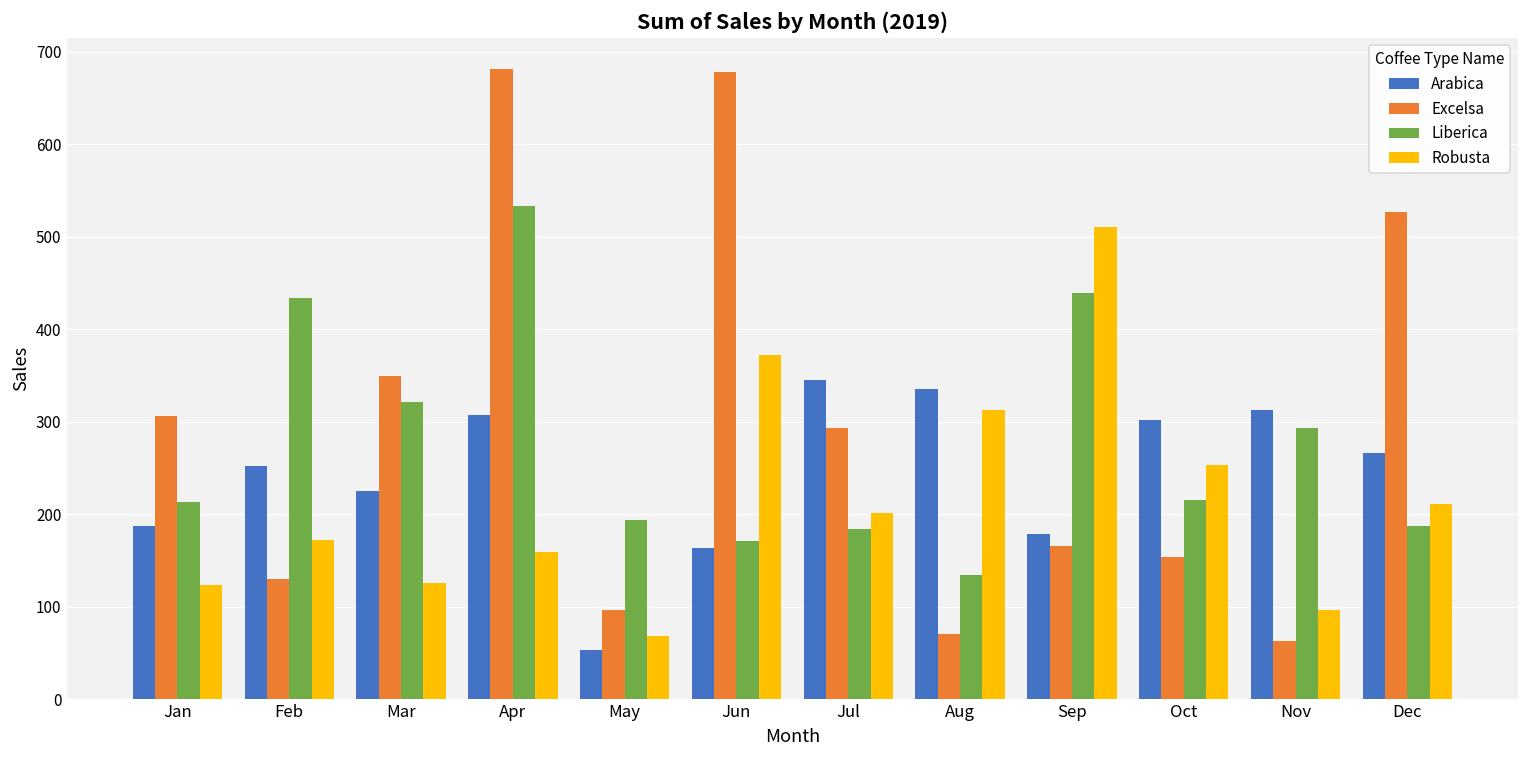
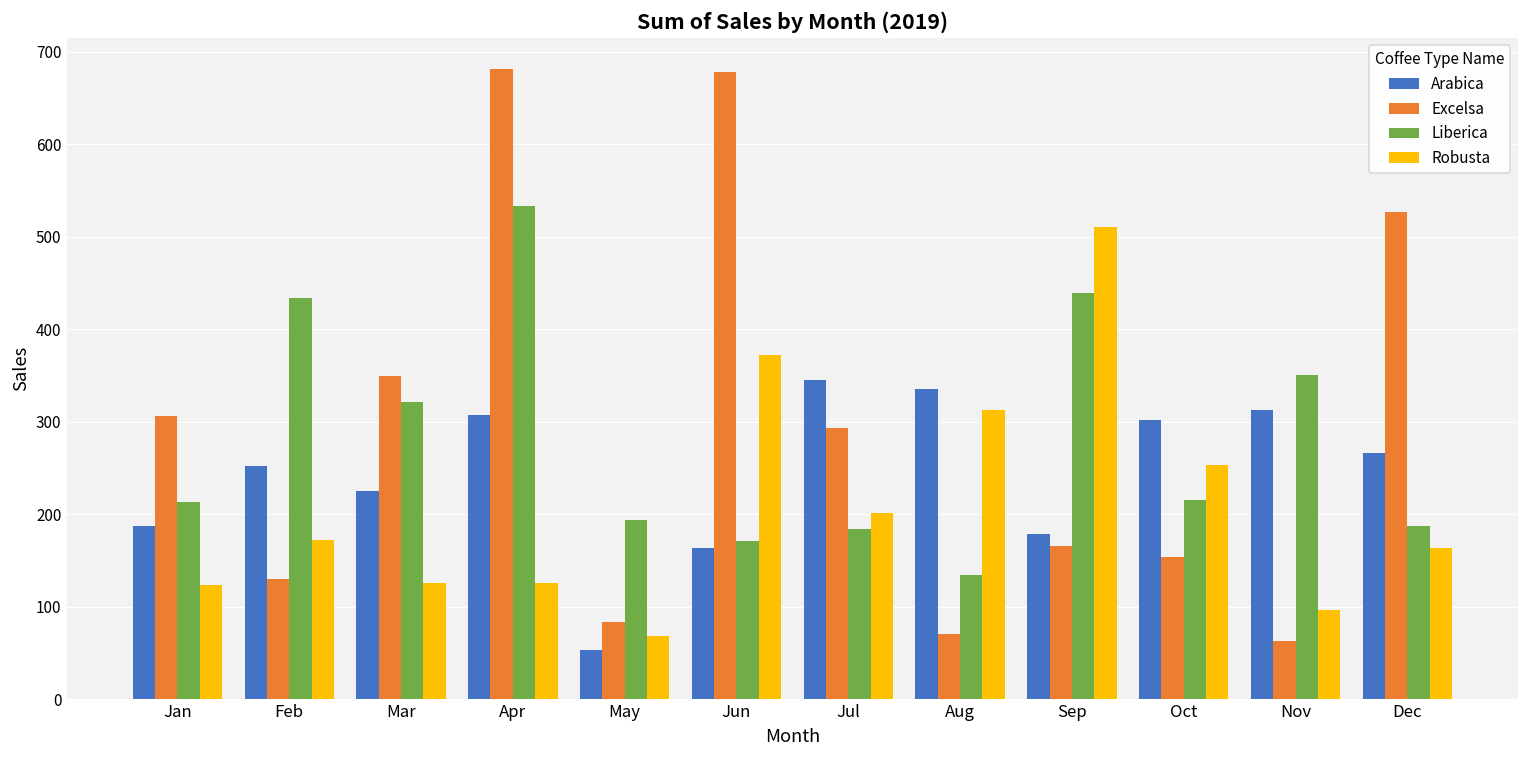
Robusta, Apr: 160 -> 130
Excelsa, May: 100 -> 80
Liberica, Nov: 290 -> 350
Robusta, Dec: 210 -> 160
